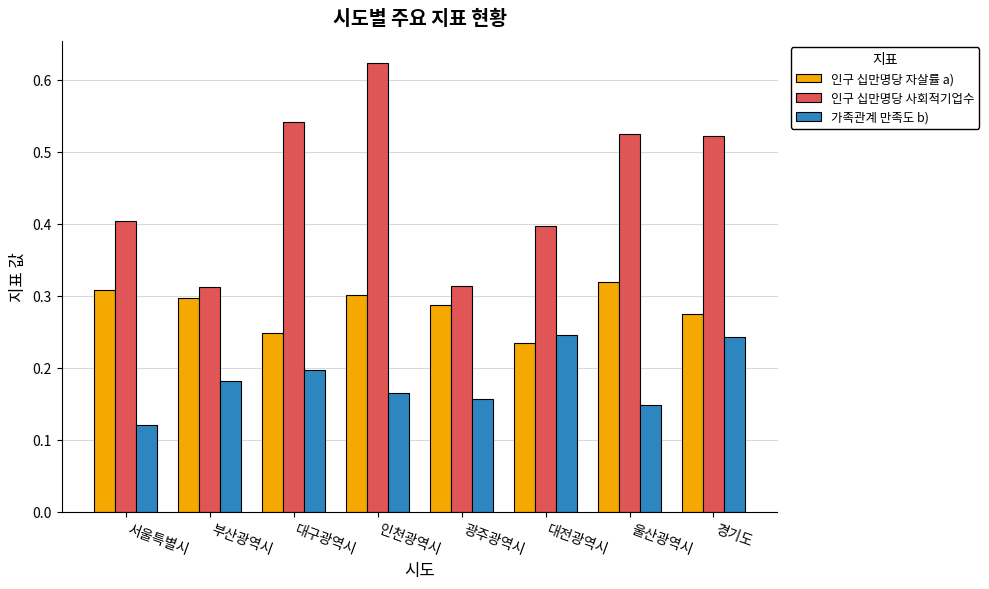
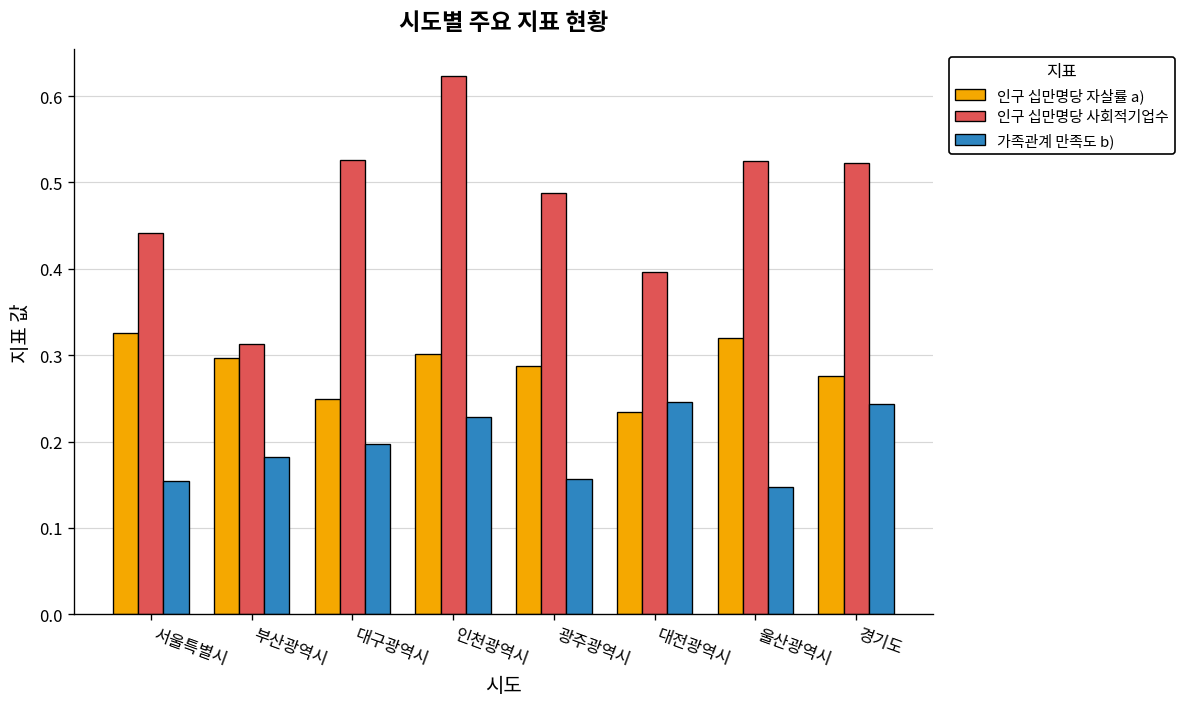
인구 십만명당 자살률 a), 서울특별시: 0.31 -> 0.33
인구 십만명당 사회적기업수, 서울특별시: 0.40 -> 0.44
가족관계 만족도 b), 서울특별시: 0.12 -> 0.15
인구 십만명당 사회적기업수, 대구광역시: 0.54 -> 0.53
가족관계 만족도 b), 인천광역시: 0.17 -> 0.23
인구 십만명당 사회적기업수, 광주광역시: 0.31 -> 0.49
